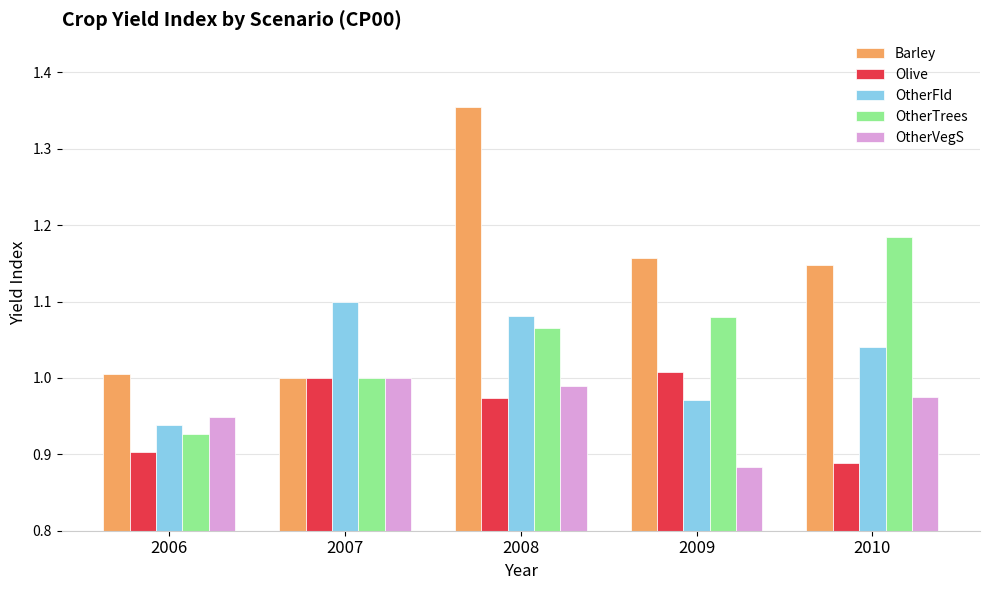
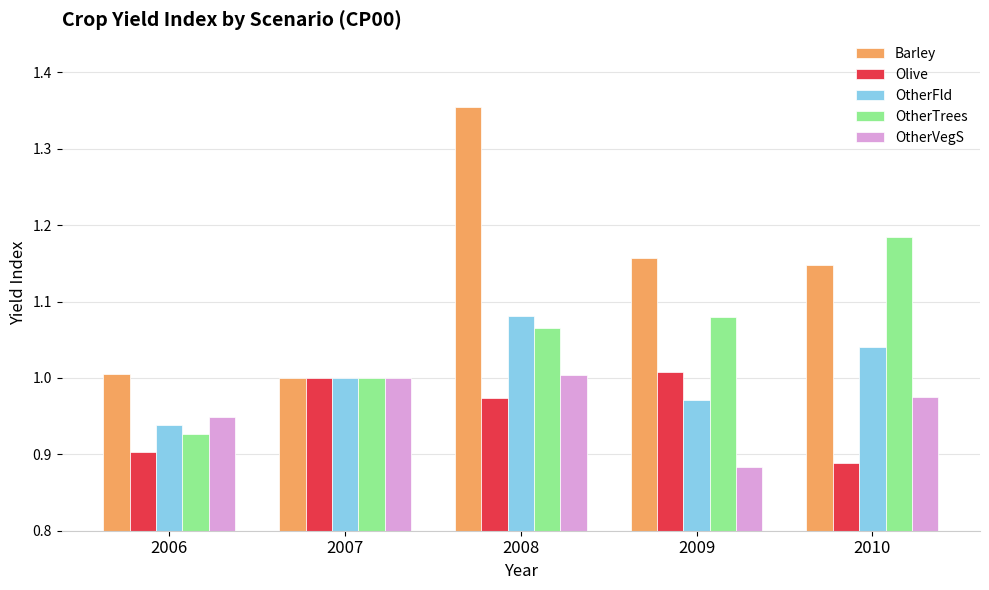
OtherFld, 2007: 1.1 -> 1.0
OtherVegS, 2008: 0.99 -> 1.00
